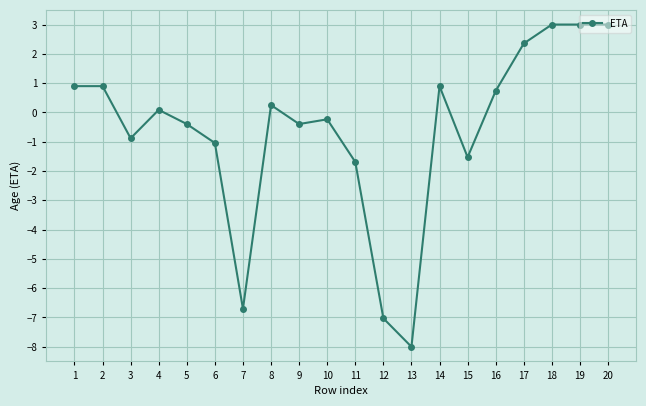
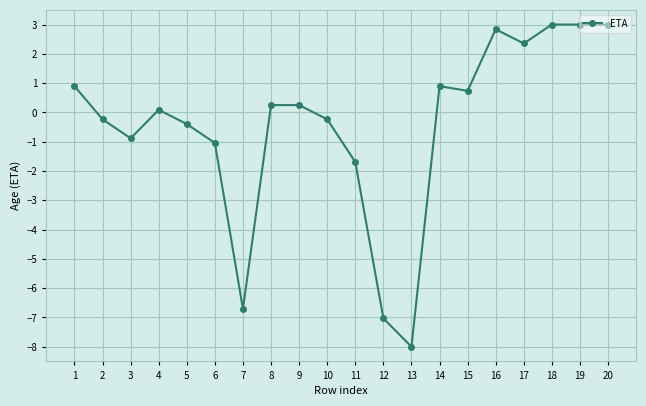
2: 0.9 -> -0.2
9: -0.4 -> 0.3
15: -1.5 -> 0.7
16: 0.7 -> 2.8
